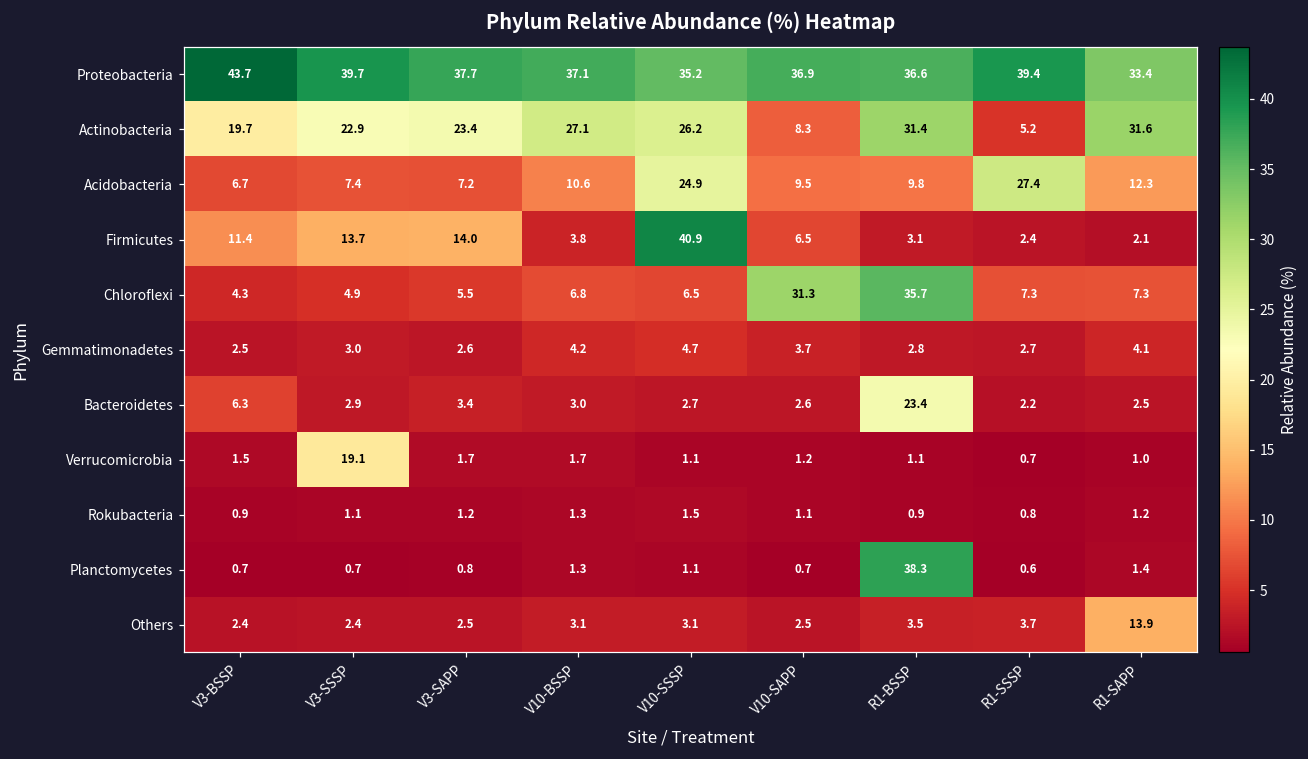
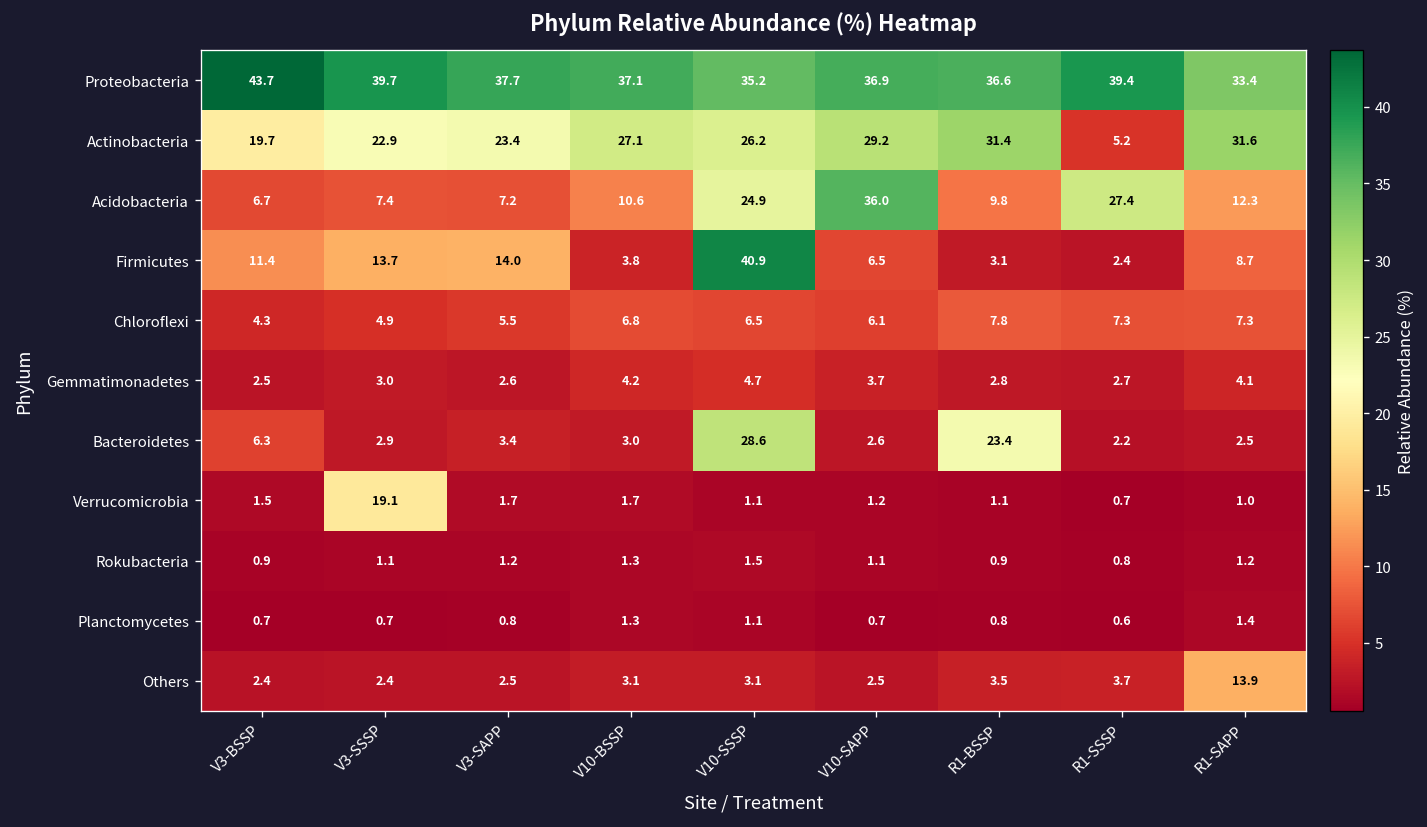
Actinobacteria, V10-SAPP: 8.3 -> 29.2
Acidobacteria, V10-SAPP: 9.5 -> 36.0
Firmicutes, R1-SAPP: 2.1 -> 8.7
Chloroflexi, V10-SAPP: 31.3 -> 6.1
Chloroflexi, R1-BSSP: 35.7 -> 7.8
Bacteroidetes, V10-SSSP: 2.7 -> 28.6
Planctomycetes, R1-BSSP: 38.3 -> 0.8
